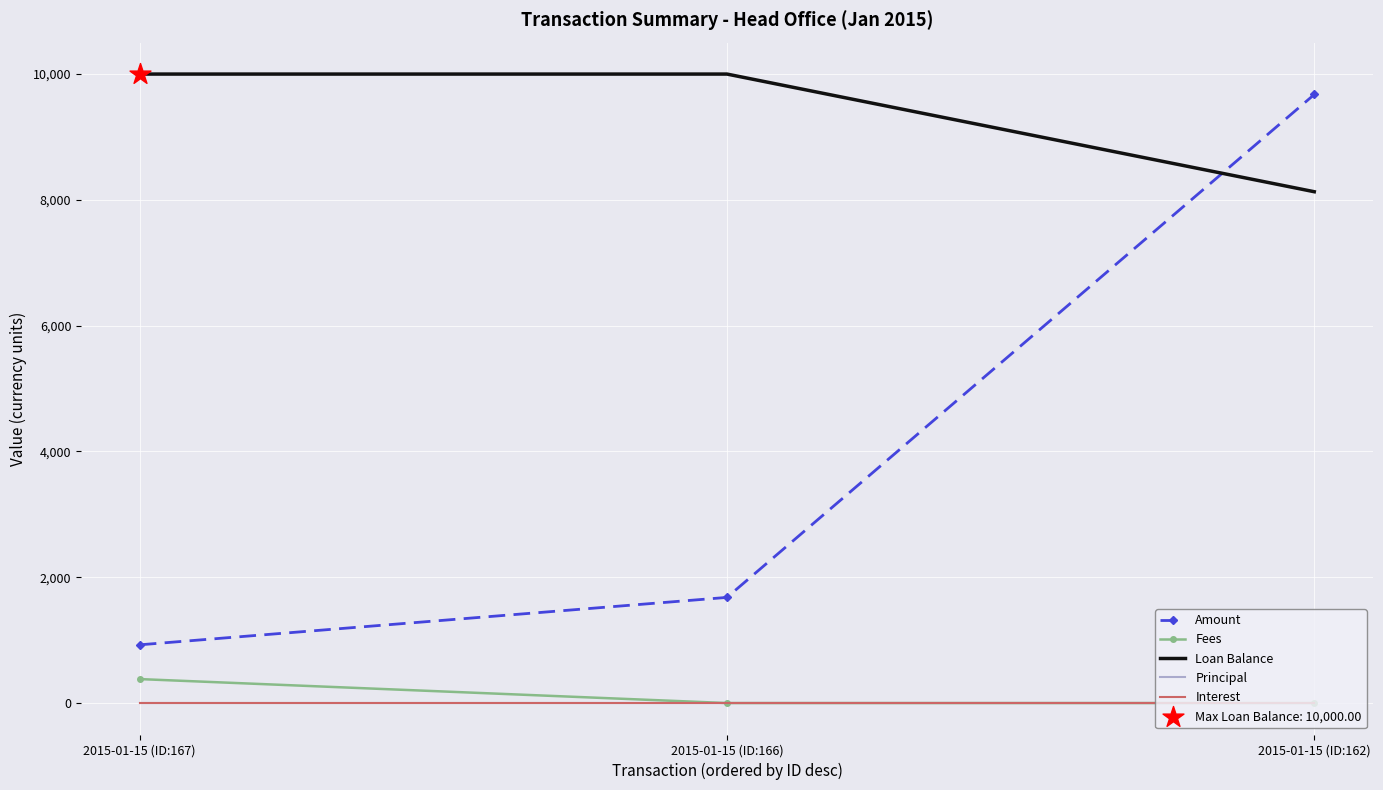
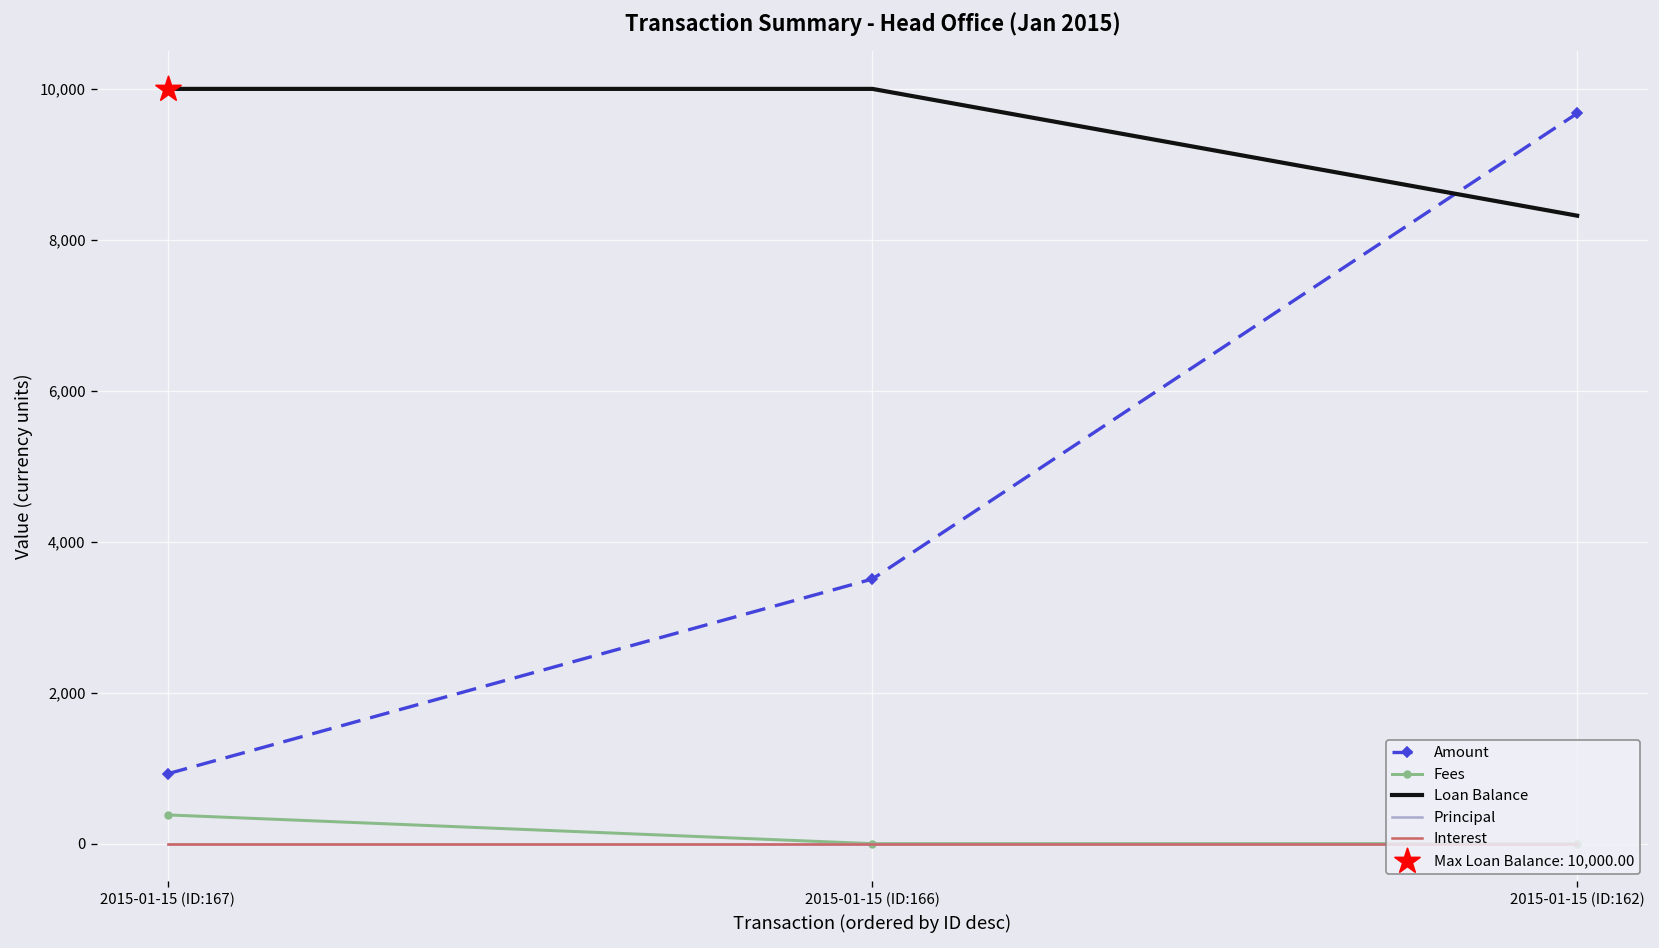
Amount, 2015-01-15 (ID:166): 1,700 -> 3,500
Loan Balance, 2015-01-15 (ID:162): 8,100 -> 8,300
